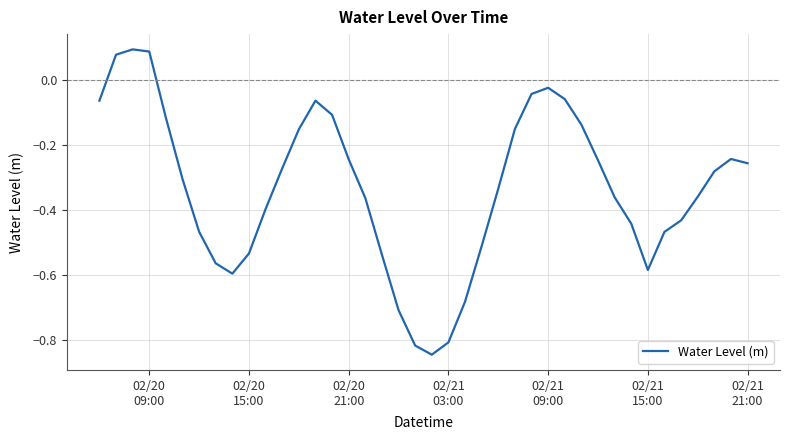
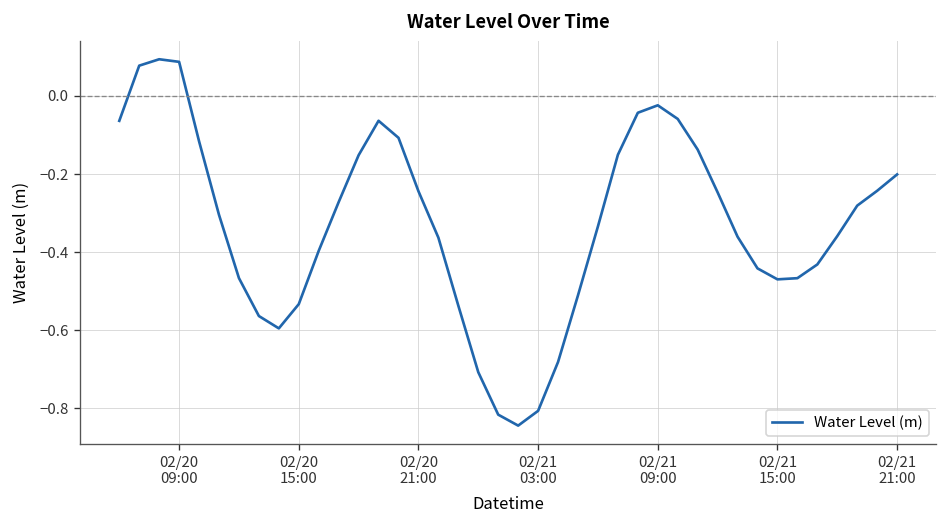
02/21 15:00: -0.58 -> -0.47
02/21 21:00: -0.26 -> -0.20
